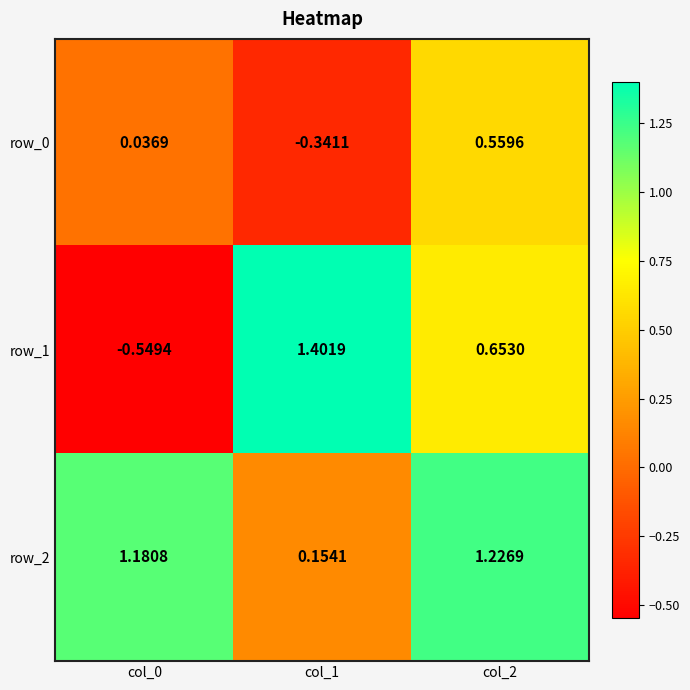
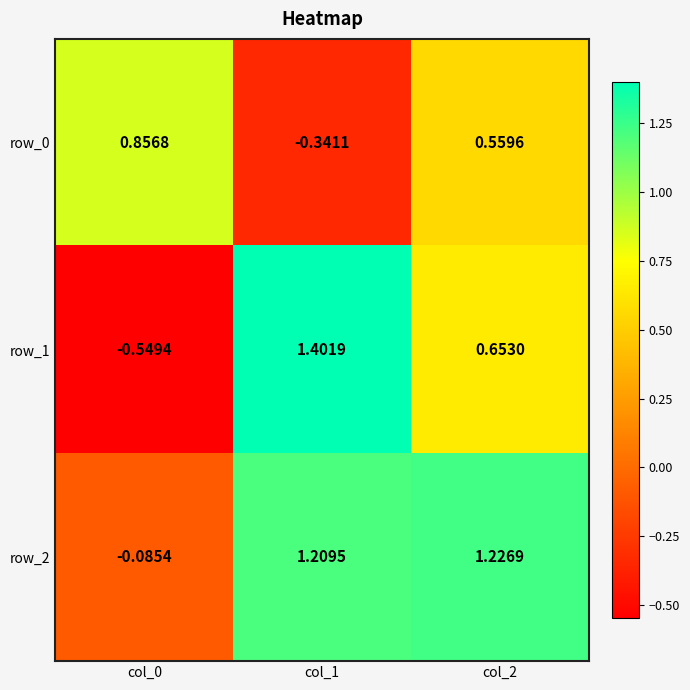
row_0, col_0: 0.0369 -> 0.8568
row_2, col_0: 1.1808 -> -0.0854
row_2, col_1: 0.1541 -> 1.2095
